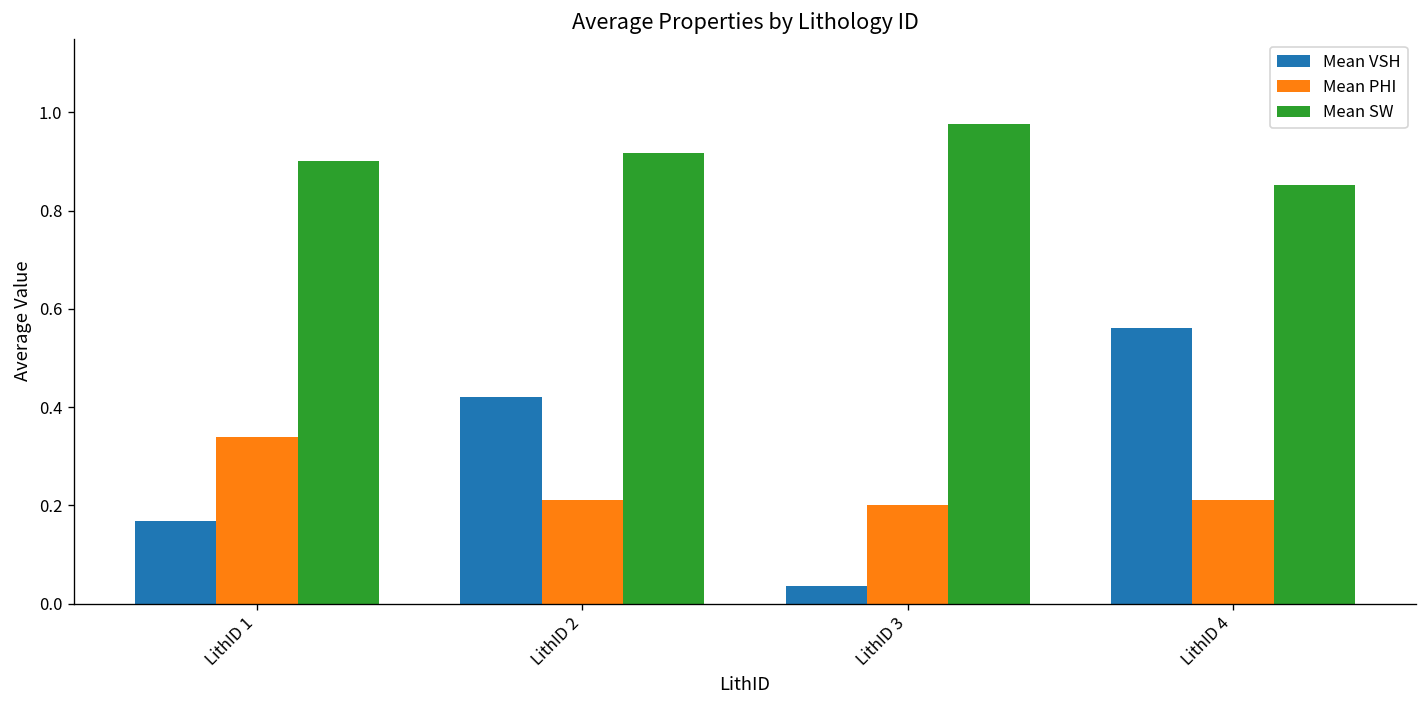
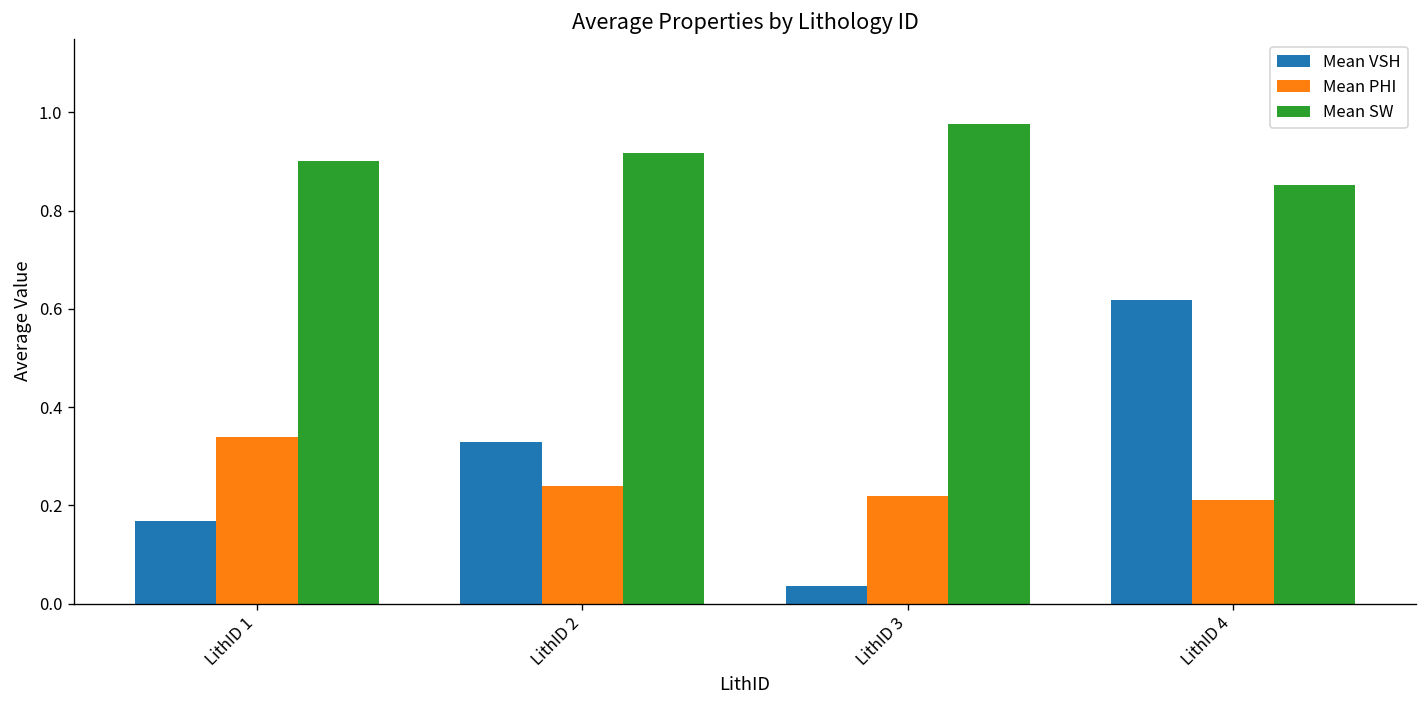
Mean VSH, LithID 2: 0.42 -> 0.33
Mean PHI, LithID 2: 0.21 -> 0.24
Mean PHI, LithID 3: 0.20 -> 0.22
Mean VSH, LithID 4: 0.56 -> 0.62
